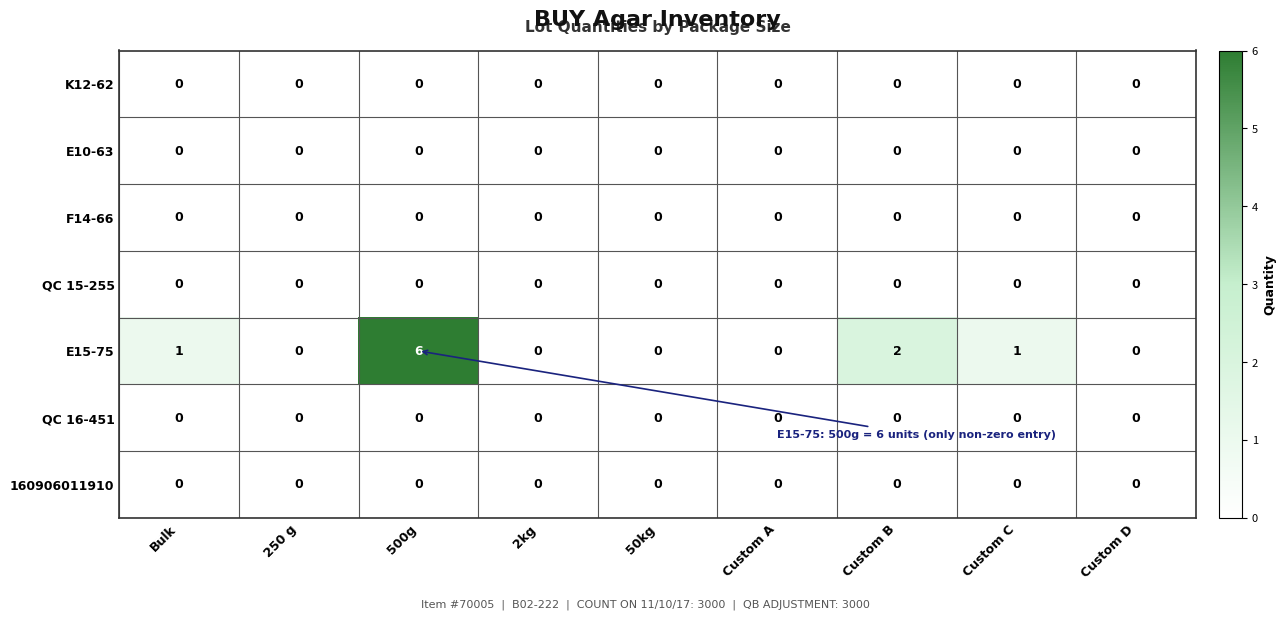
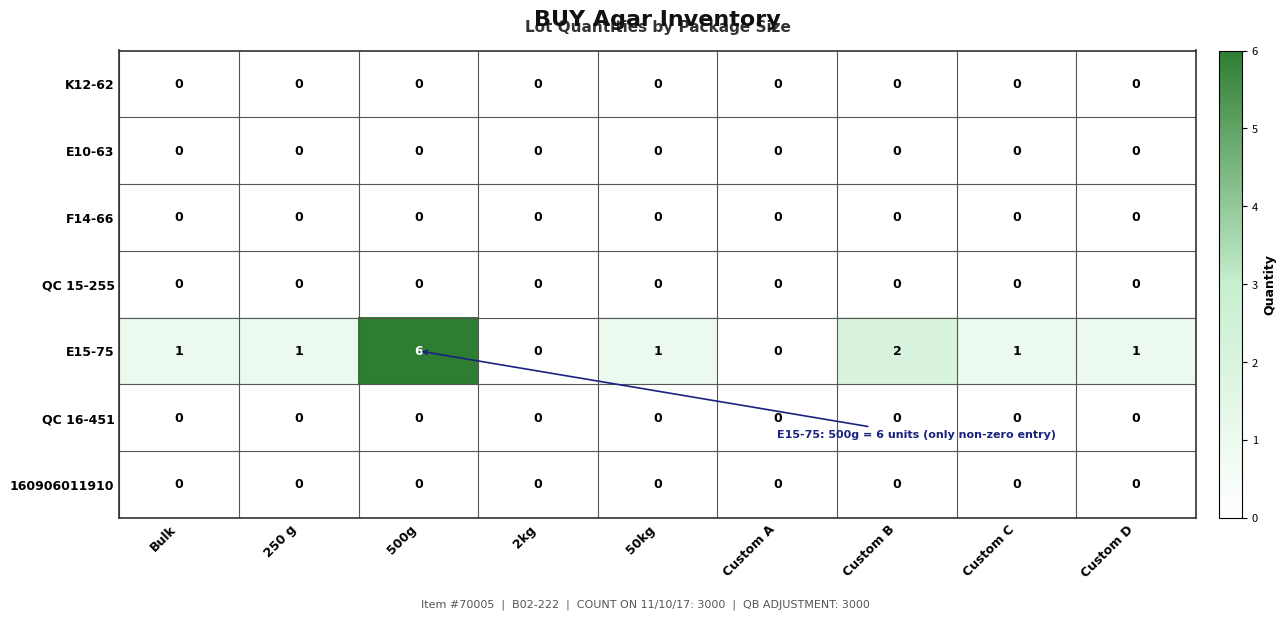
E15-75, 250 g: 0 -> 1
E15-75, 50kg: 0 -> 1
E15-75, Custom D: 0 -> 1
